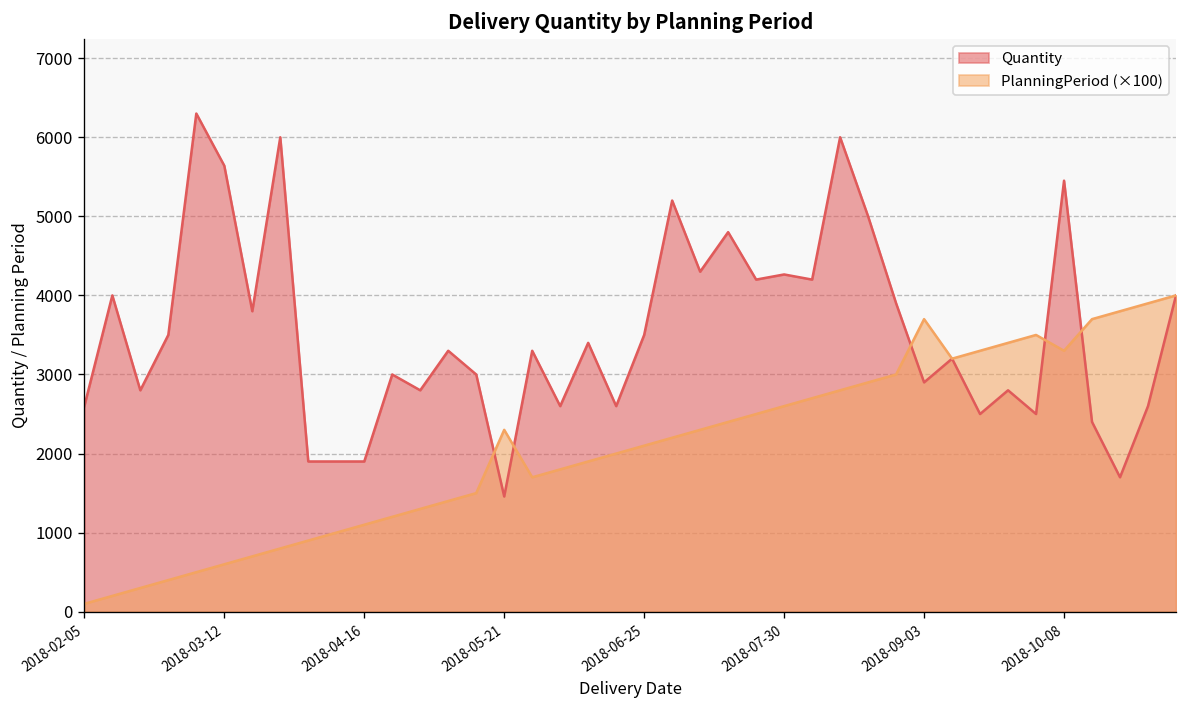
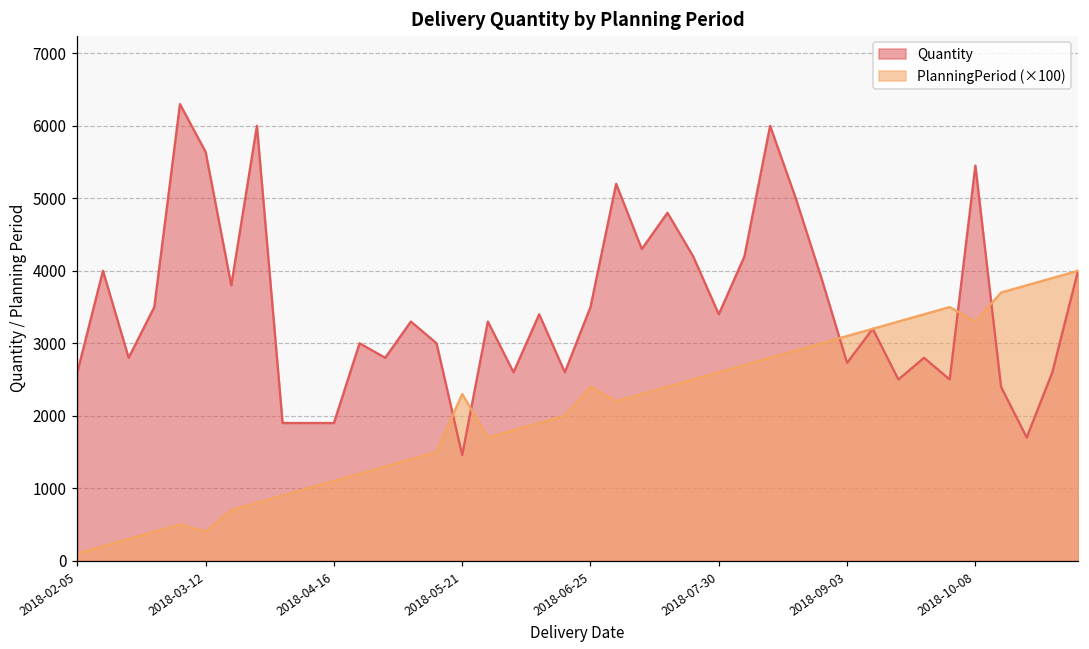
PlanningPeriod (×100), 2018-03-12: 600 -> 400
PlanningPeriod (×100), 2018-06-25: 2100 -> 2400
Quantity, 2018-07-30: 4300 -> 3400
Quantity, 2018-09-03: 2900 -> 2700
PlanningPeriod (×100), 2018-09-03: 3700 -> 3100
